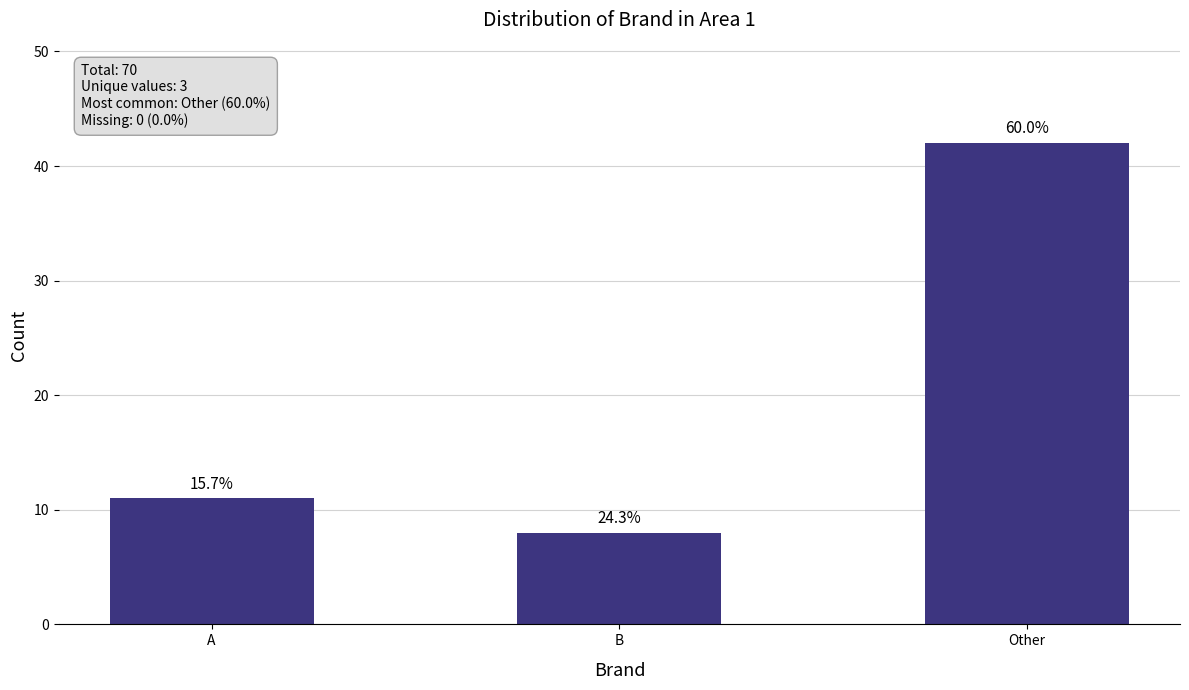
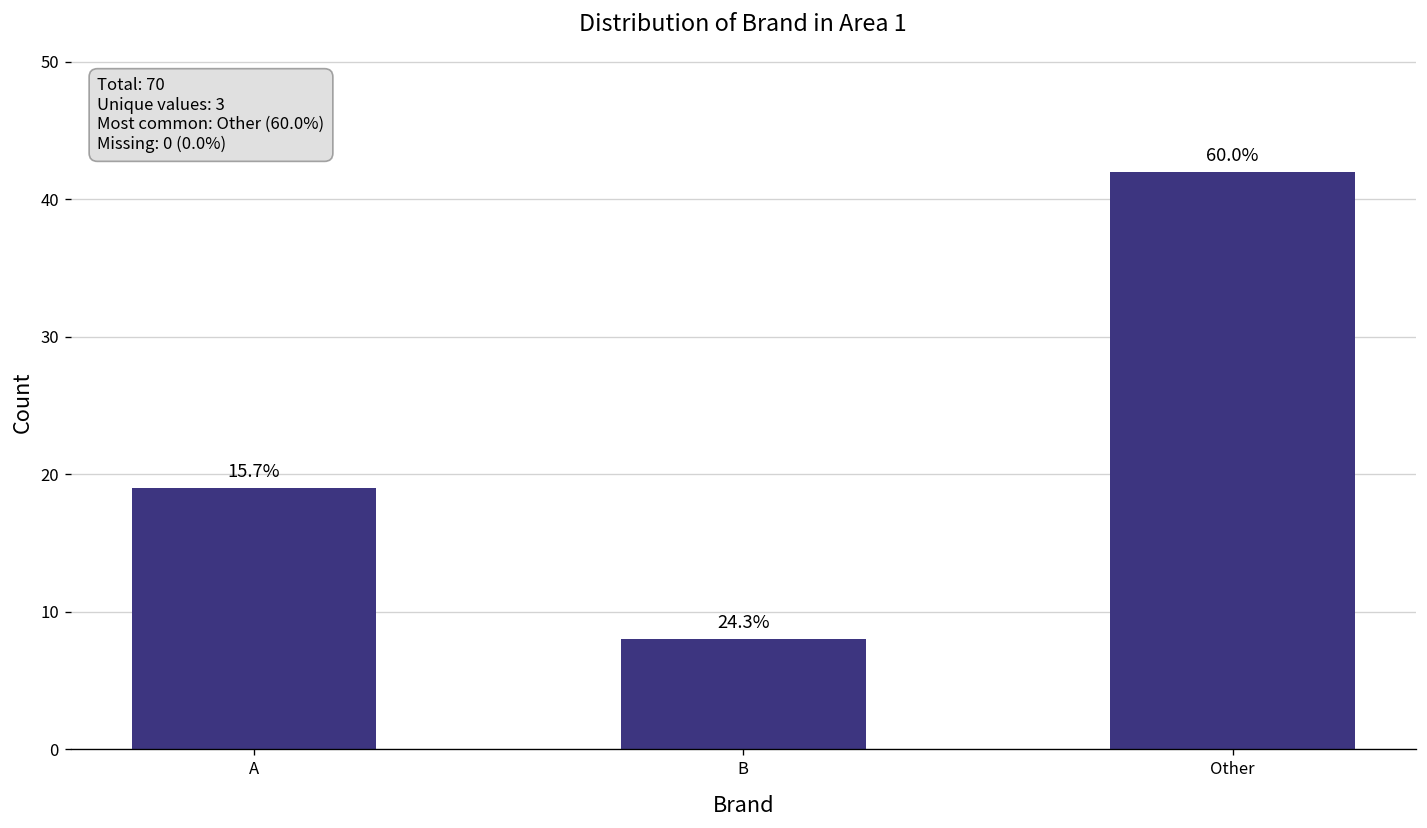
A: 11 -> 19
